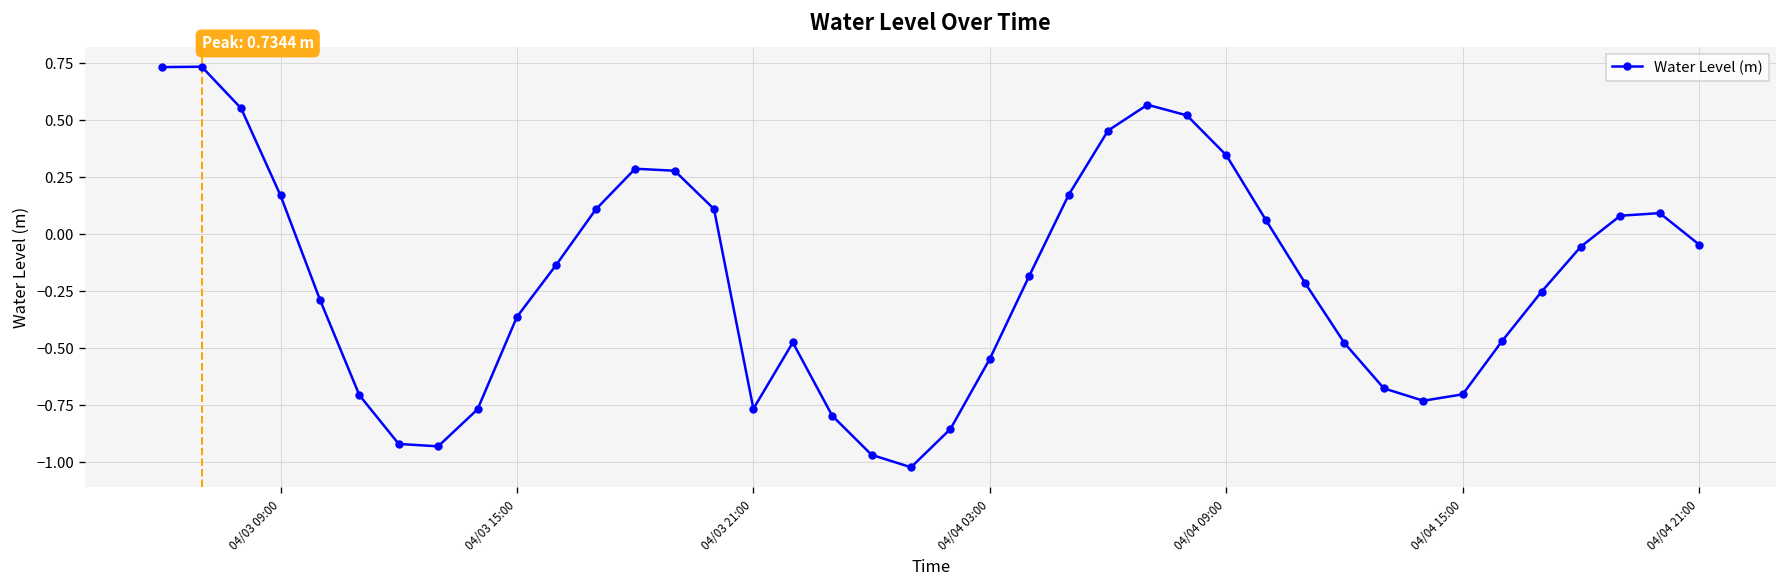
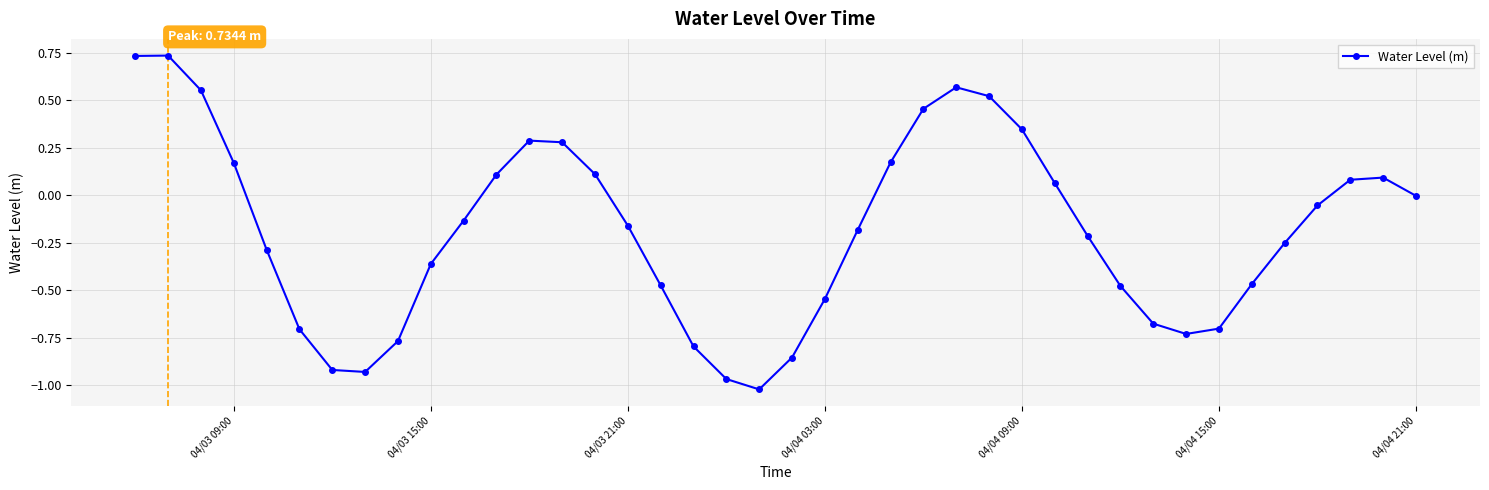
04/03 21:00: -0.77 -> -0.16
04/04 21:00: -0.05 -> 0.00
